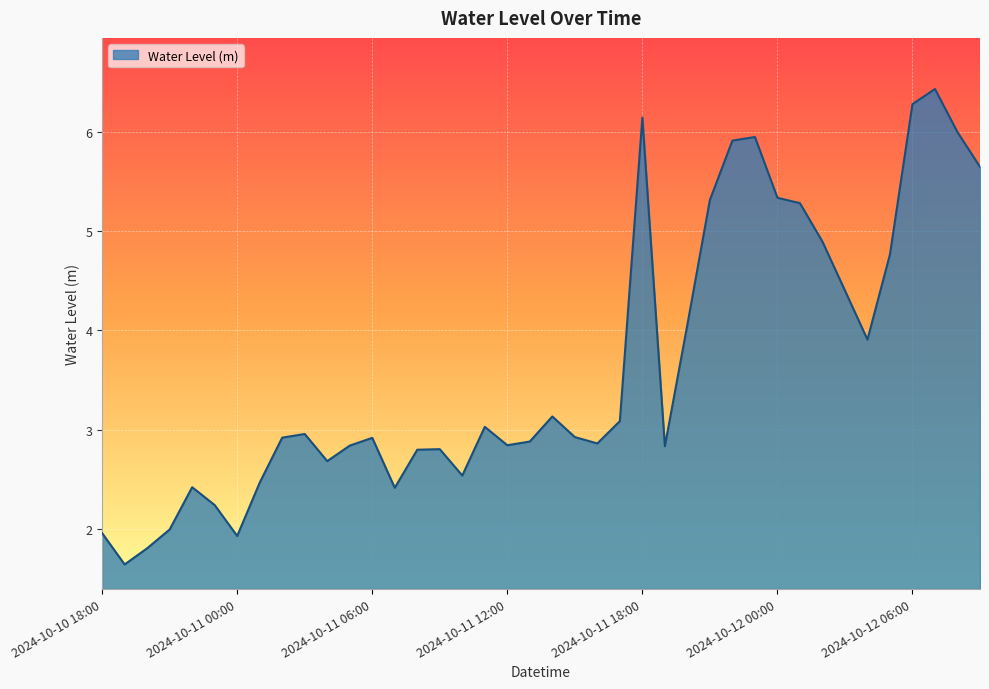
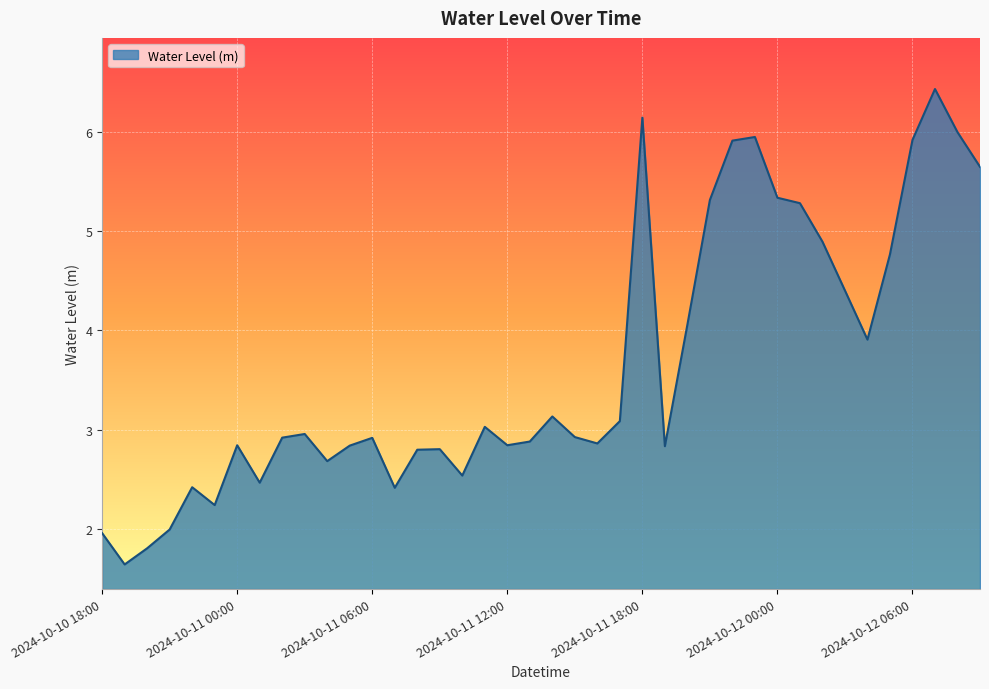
2024-10-11 00:00: 1.9 -> 2.8
2024-10-12 06:00: 6.3 -> 5.9
